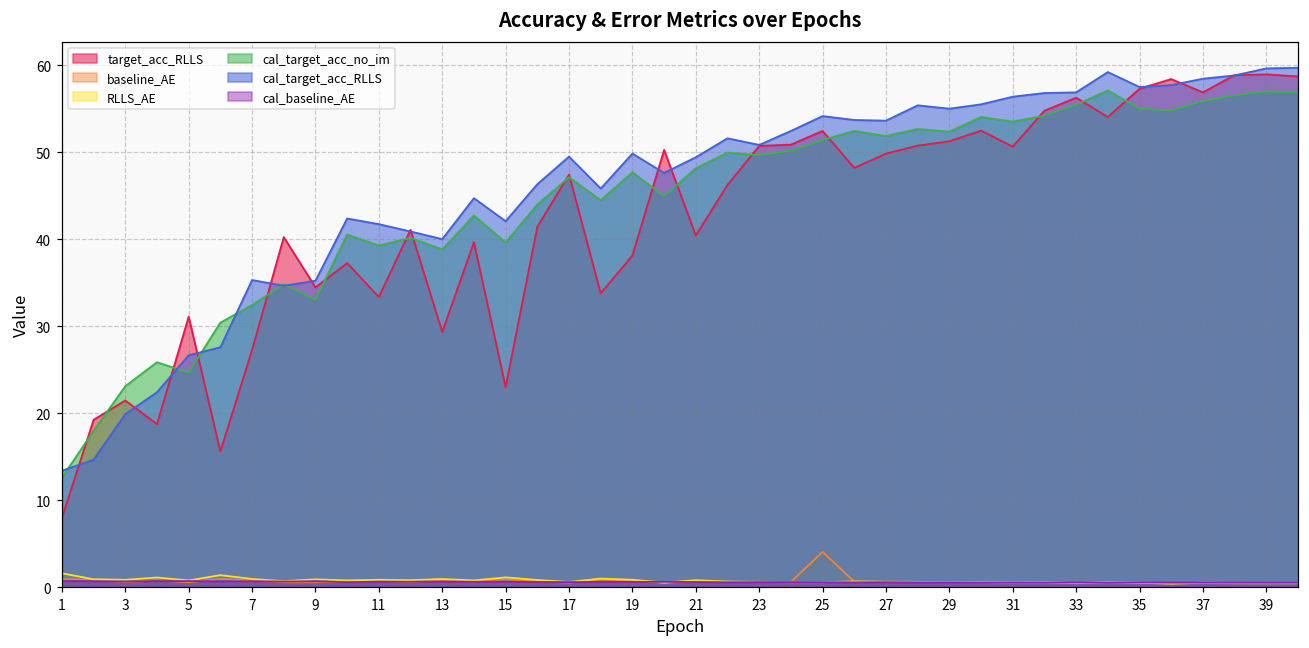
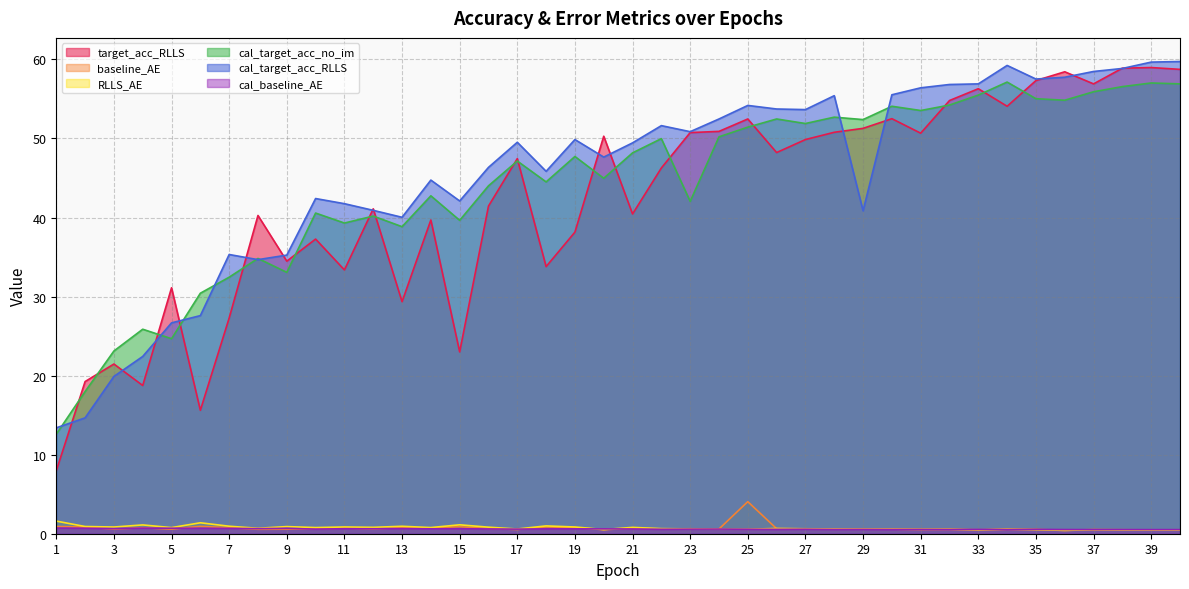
cal_target_acc_no_im, 23: 50 -> 42
cal_target_acc_RLLS, 29: 55 -> 41
